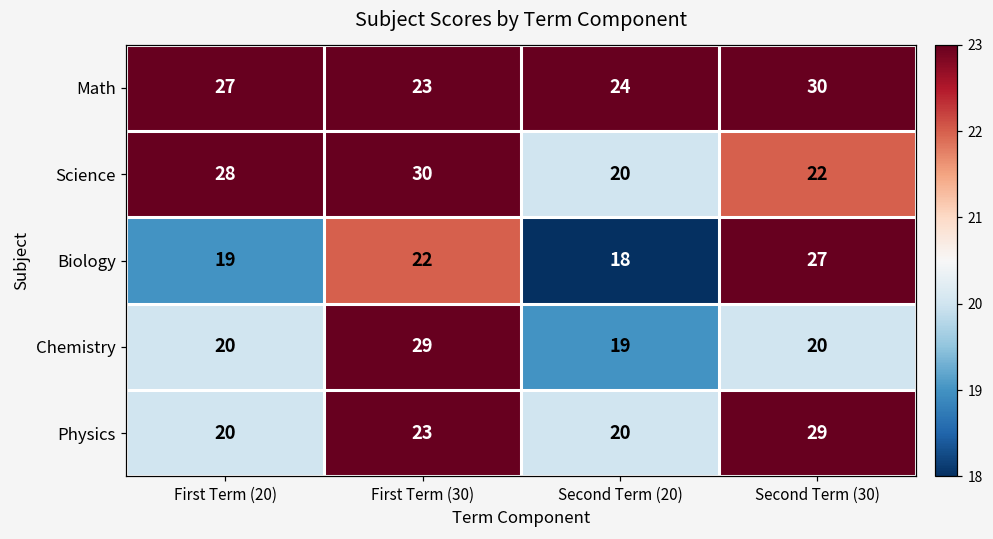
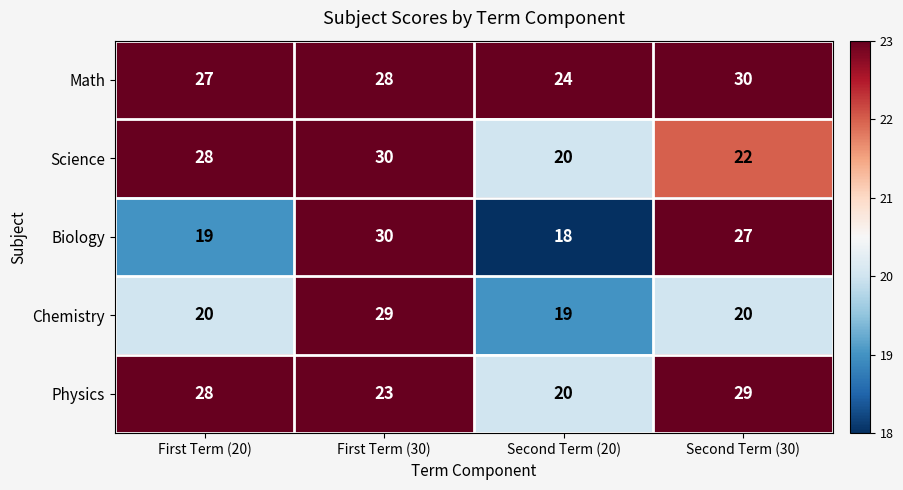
Math, First Term (30): 23 -> 28
Biology, First Term (30): 22 -> 30
Physics, First Term (20): 20 -> 28
